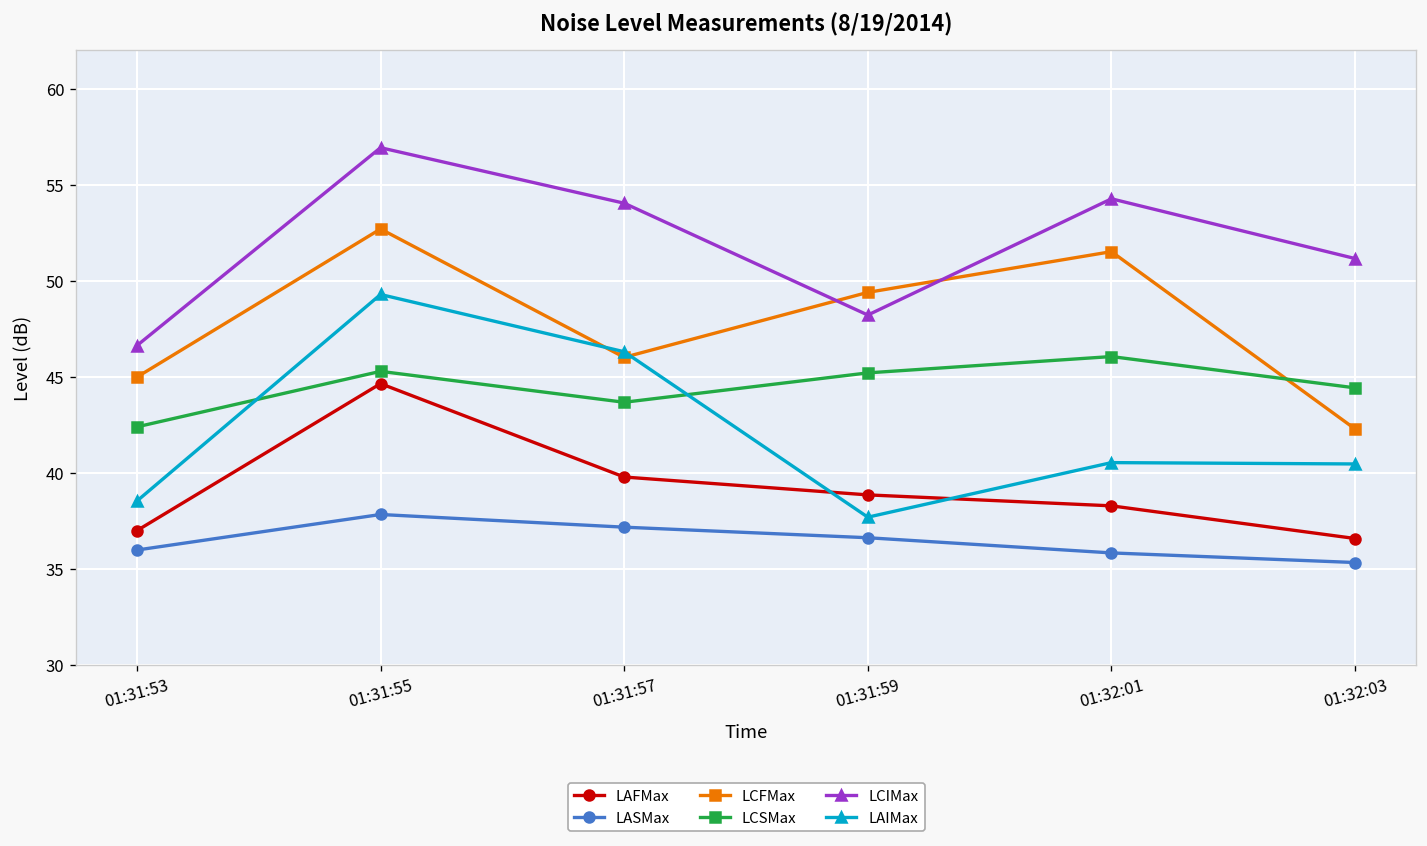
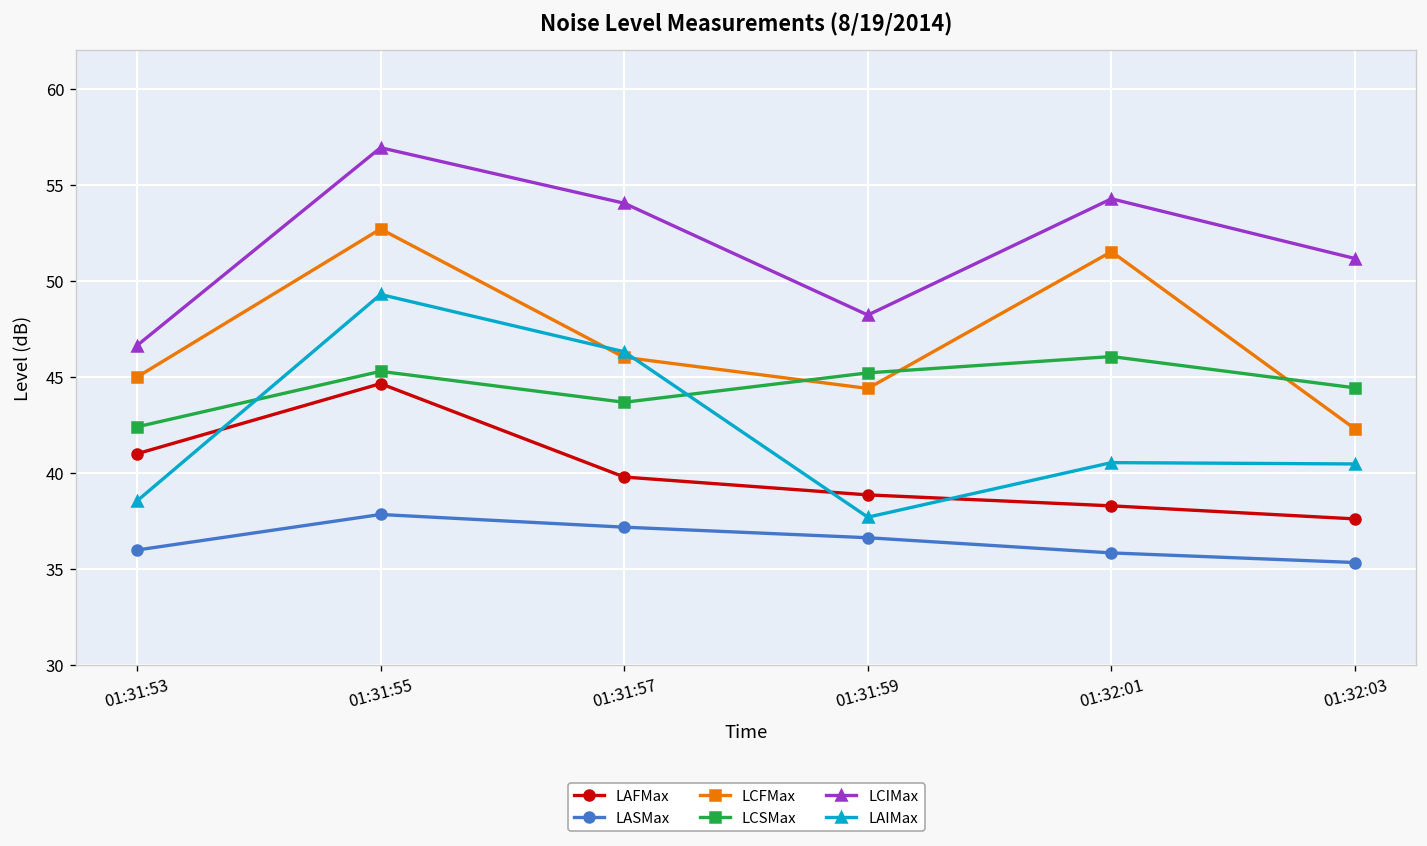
LAFMax, 01:31:53: 37 -> 41
LCFMax, 01:31:59: 49.4 -> 44.4
LAFMax, 01:32:03: 36.6 -> 37.6
